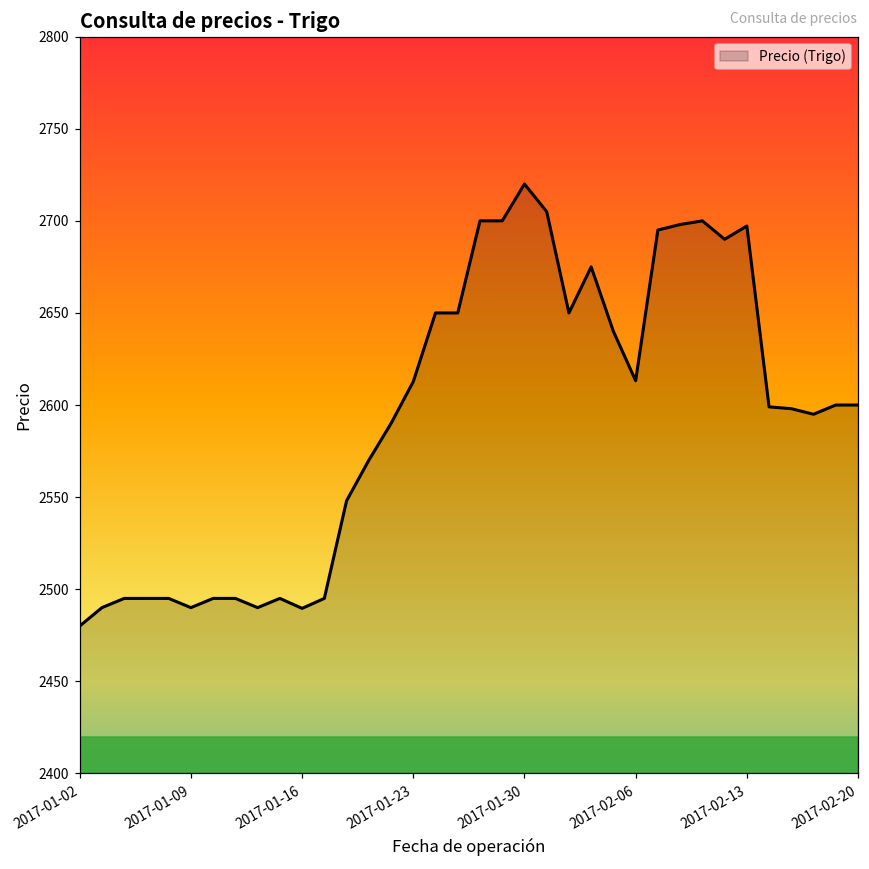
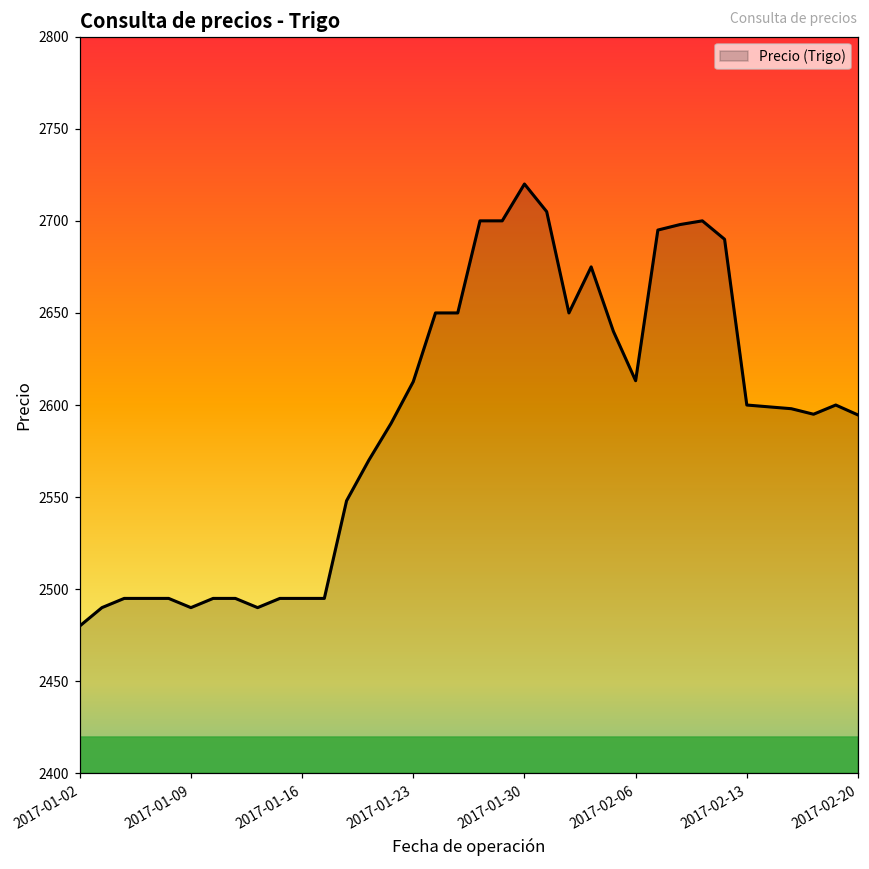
2017-01-16: 2490 -> 2495
2017-02-13: 2697 -> 2600
2017-02-20: 2600 -> 2595
